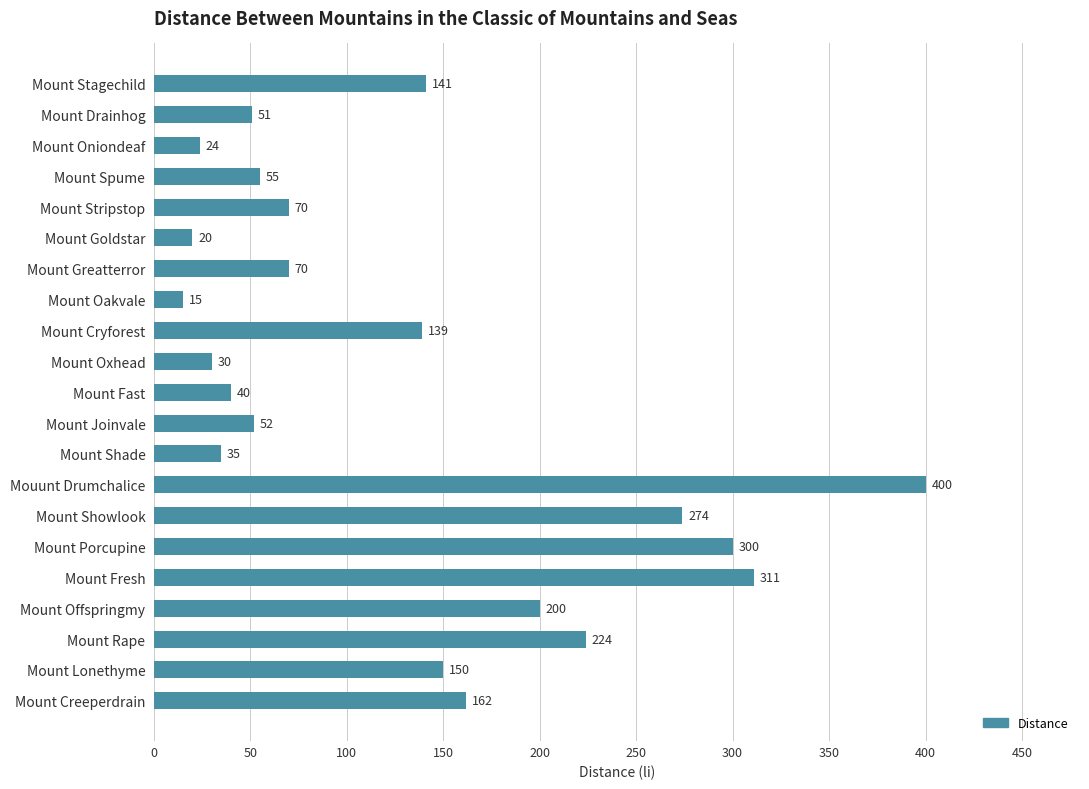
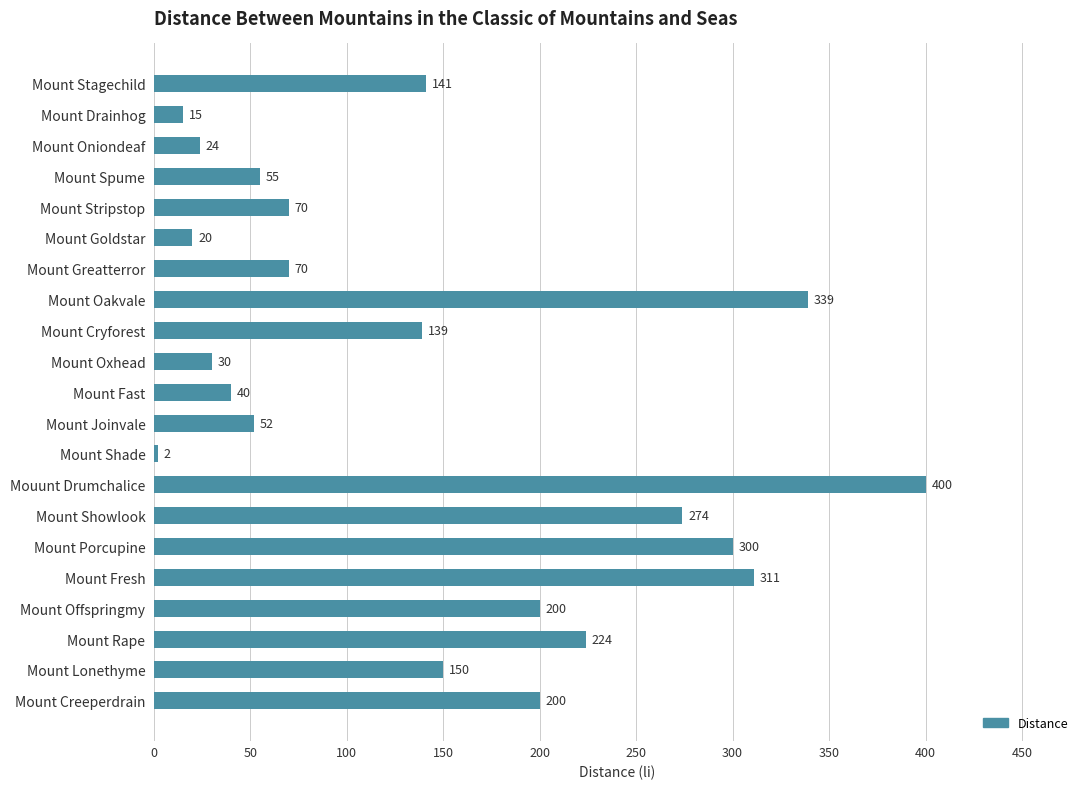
Mount Drainhog: 51 -> 15
Mount Oakvale: 15 -> 339
Mount Shade: 35 -> 2
Mount Creeperdrain: 162 -> 200
